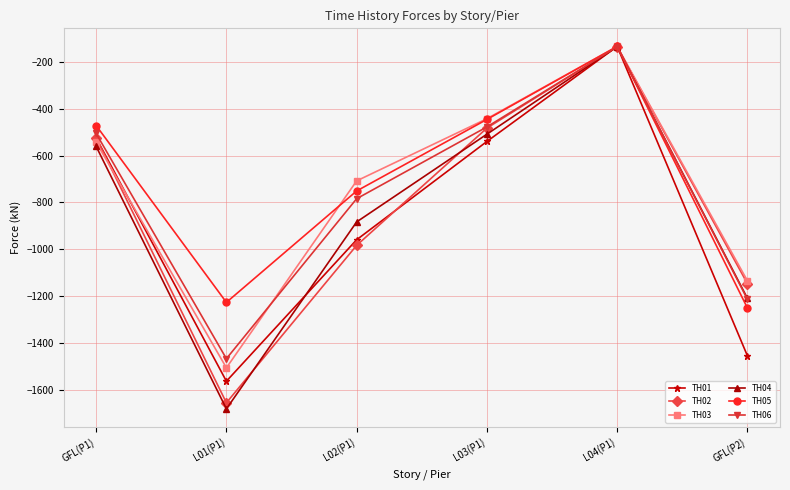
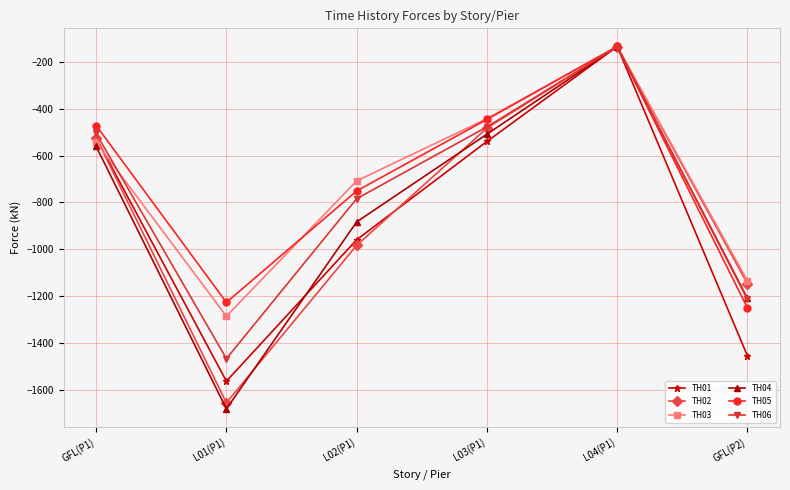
TH03, L01(P1): -1510 -> -1290
